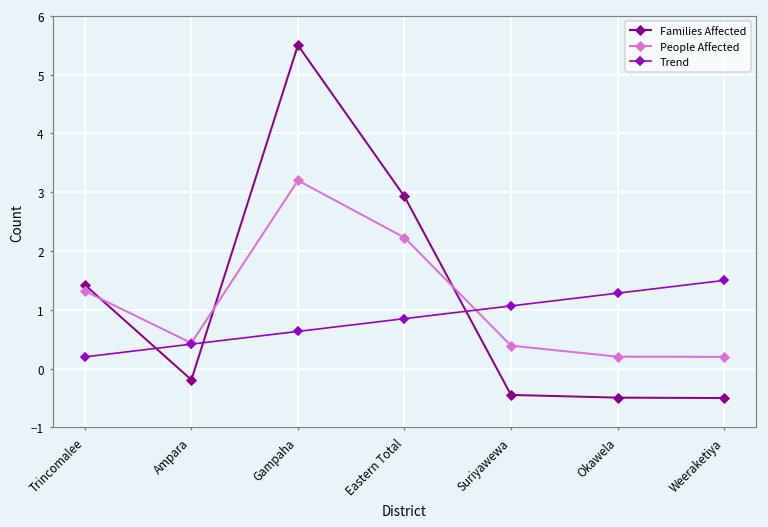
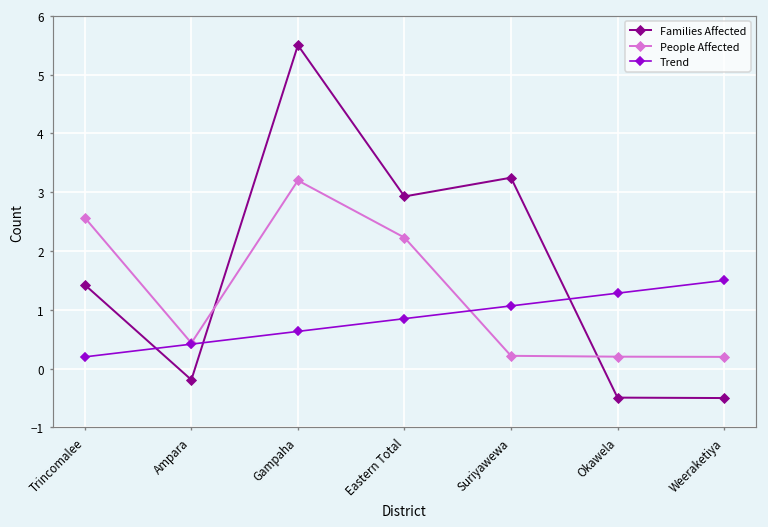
People Affected, Trincomalee: 1.3 -> 2.6
Families Affected, Suriyawewa: -0.4 -> 3.2
People Affected, Suriyawewa: 0.4 -> 0.2
